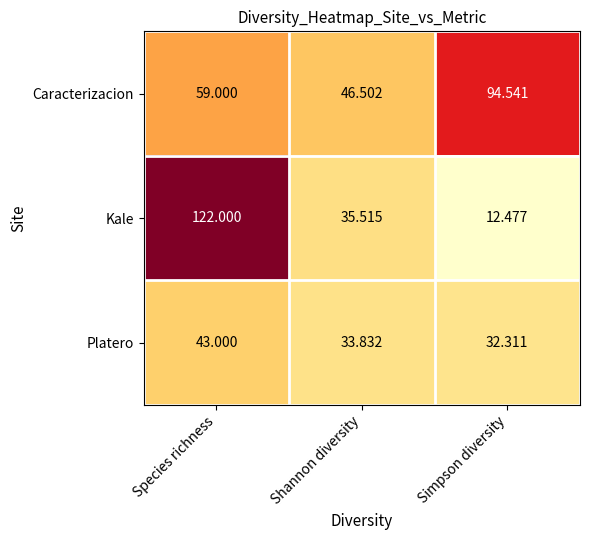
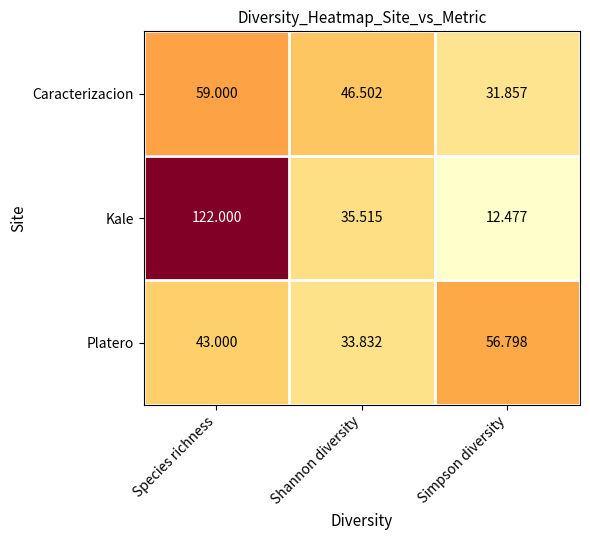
Caracterizacion, Simpson diversity: 94.541 -> 31.857
Platero, Simpson diversity: 32.311 -> 56.798
